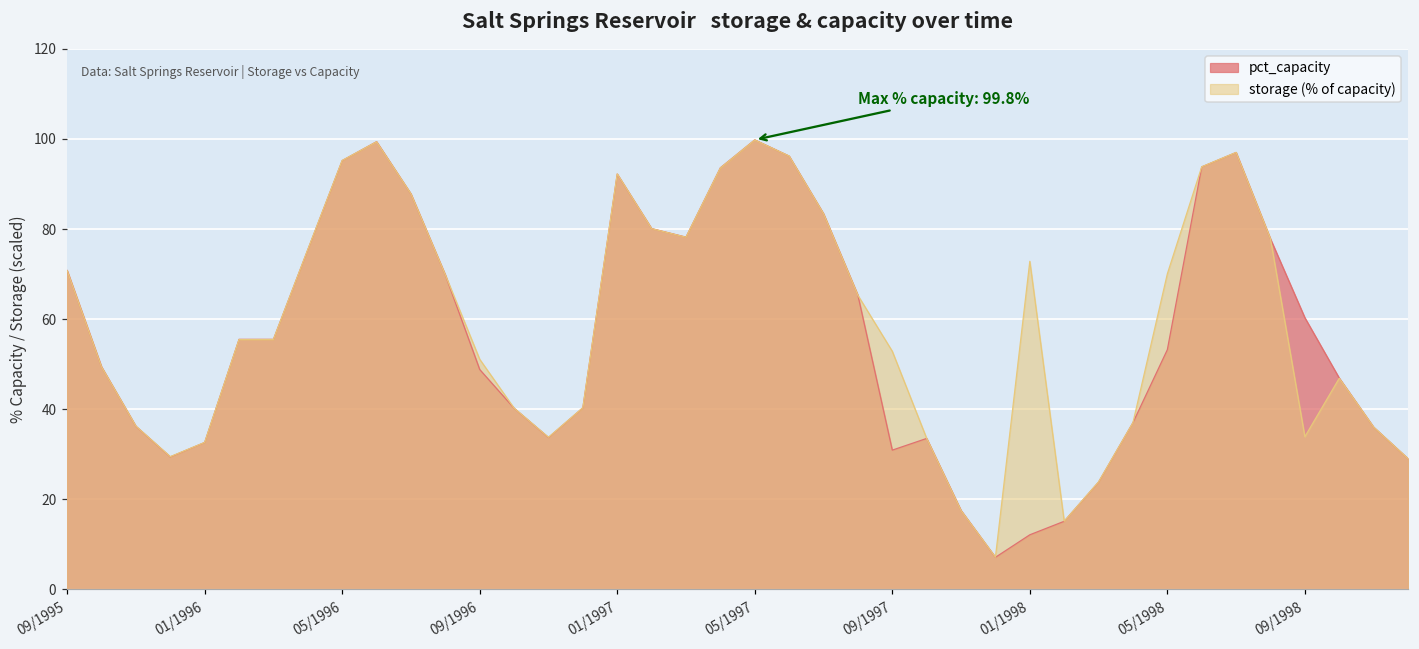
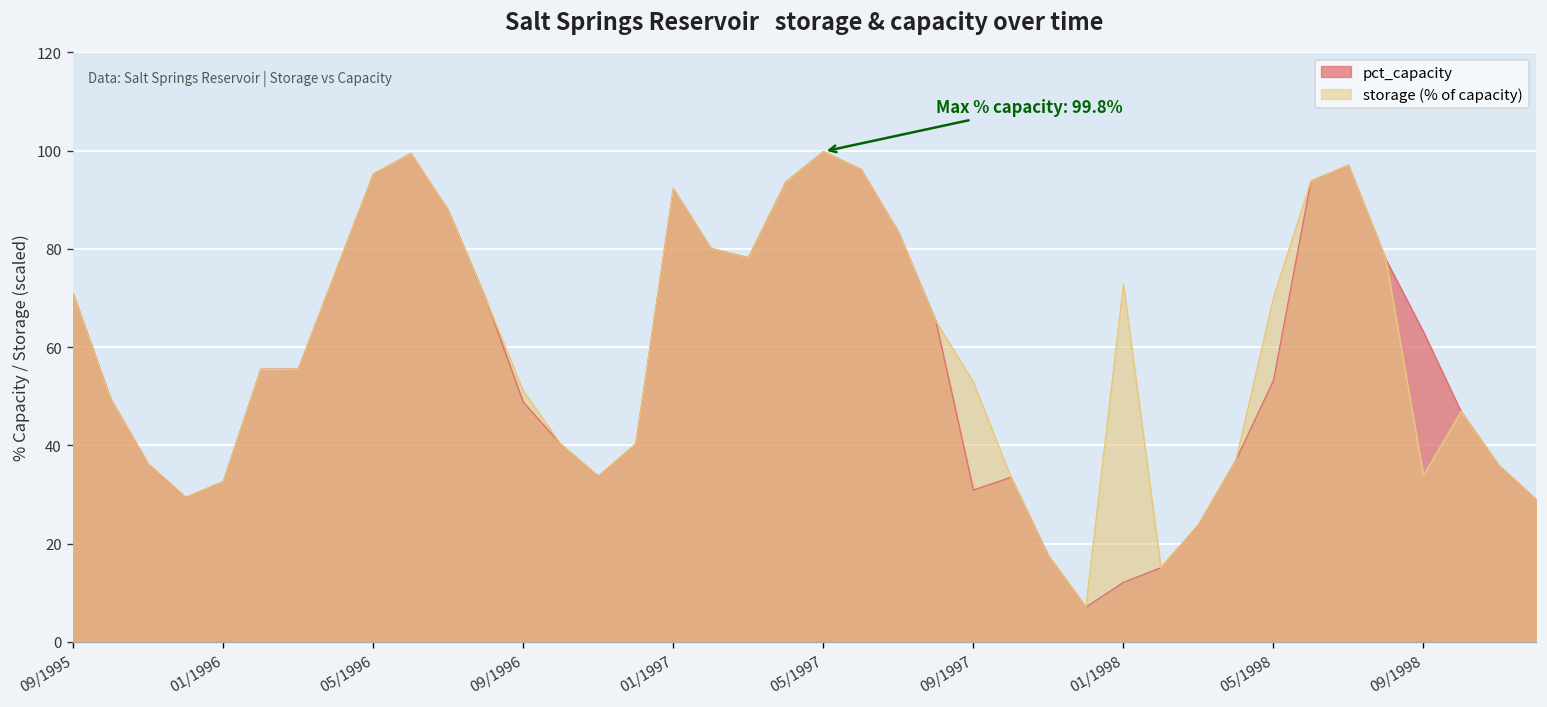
pct_capacity, 09/1998: 60 -> 63
